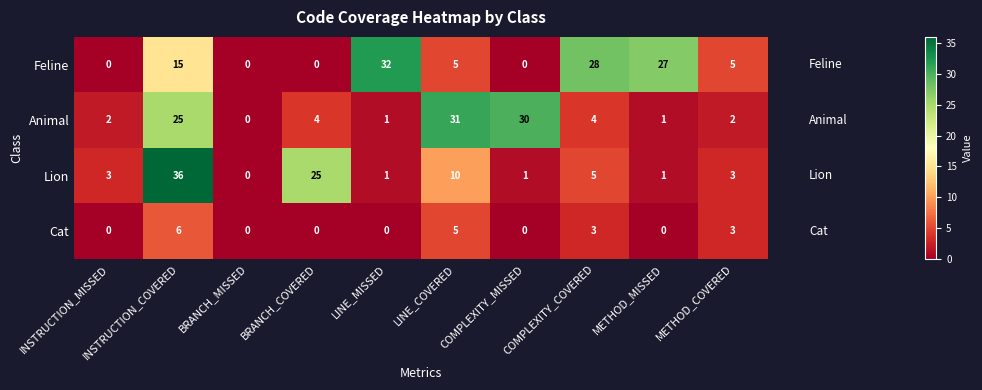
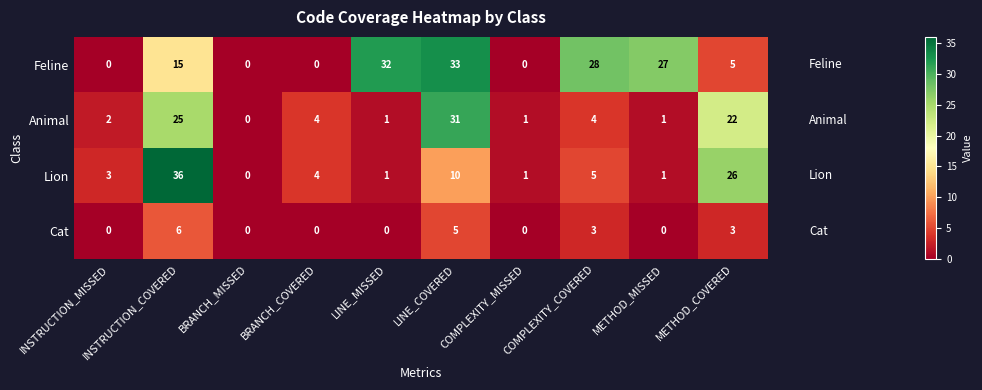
Feline, LINE_COVERED: 5 -> 33
Animal, COMPLEXITY_MISSED: 30 -> 1
Animal, METHOD_COVERED: 2 -> 22
Lion, BRANCH_COVERED: 25 -> 4
Lion, METHOD_COVERED: 3 -> 26
